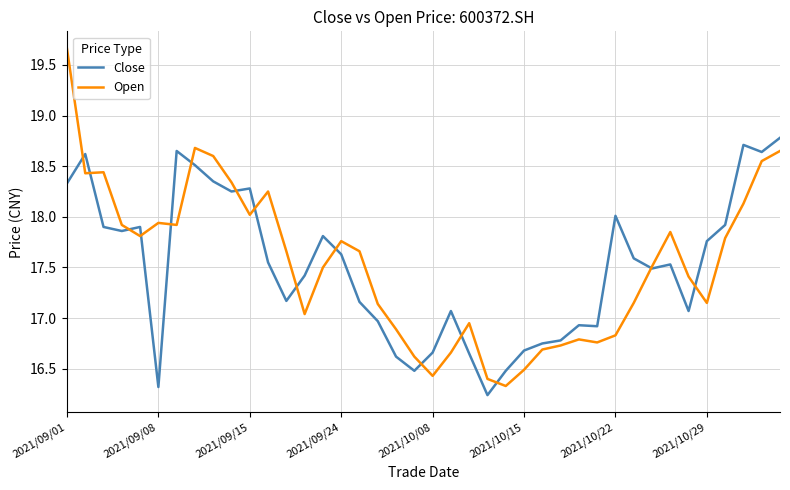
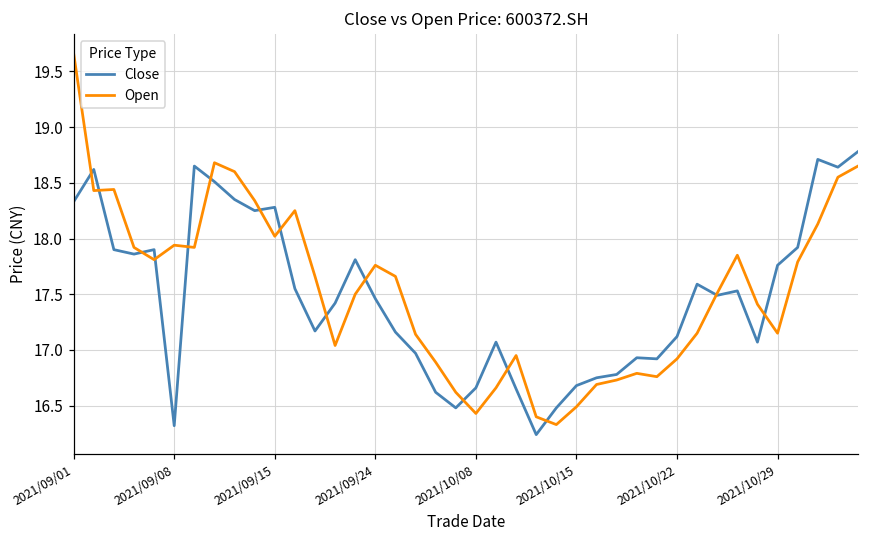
Close, 2021/09/24: 17.63 -> 17.46
Close, 2021/10/22: 18.01 -> 17.12
Open, 2021/10/22: 16.83 -> 16.92
